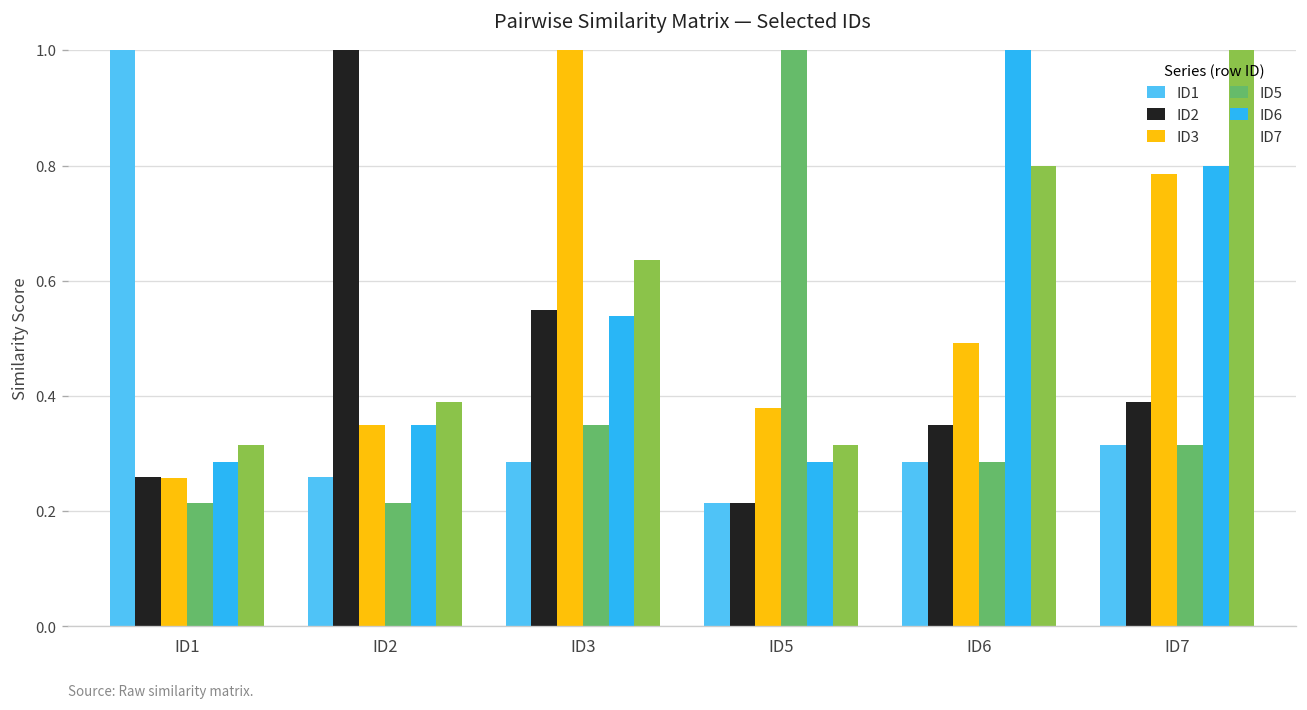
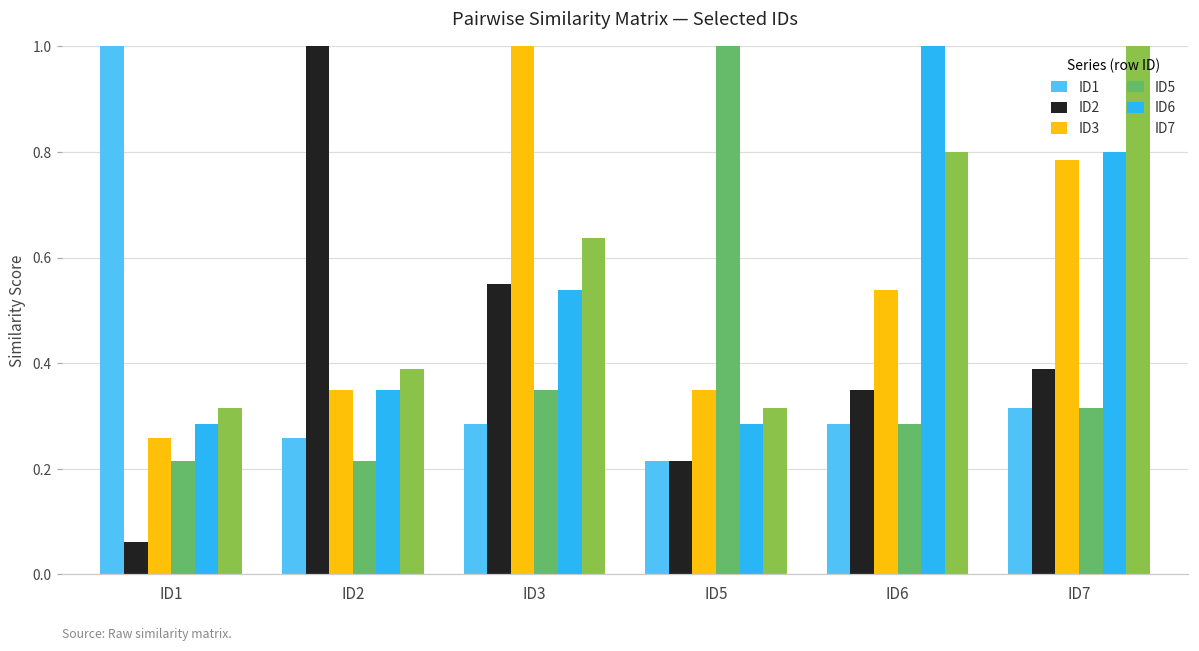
ID2, ID1: 0.26 -> 0.06
ID3, ID5: 0.38 -> 0.35
ID3, ID6: 0.49 -> 0.54
